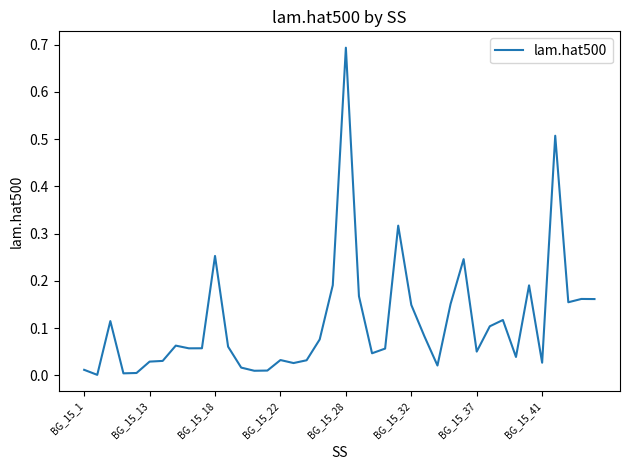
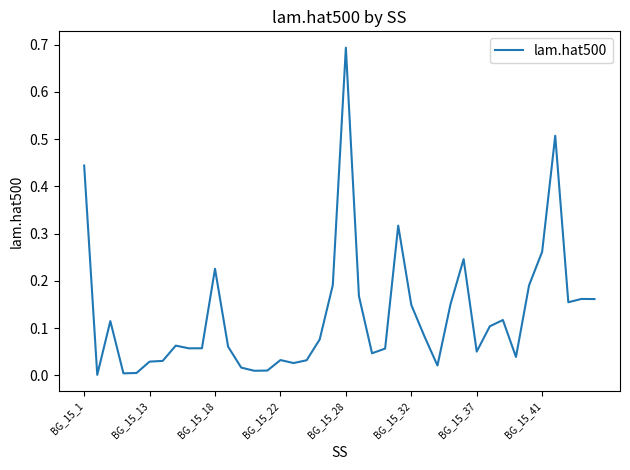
BG_15_1: 0.01 -> 0.44
BG_15_18: 0.25 -> 0.23
BG_15_41: 0.03 -> 0.26
